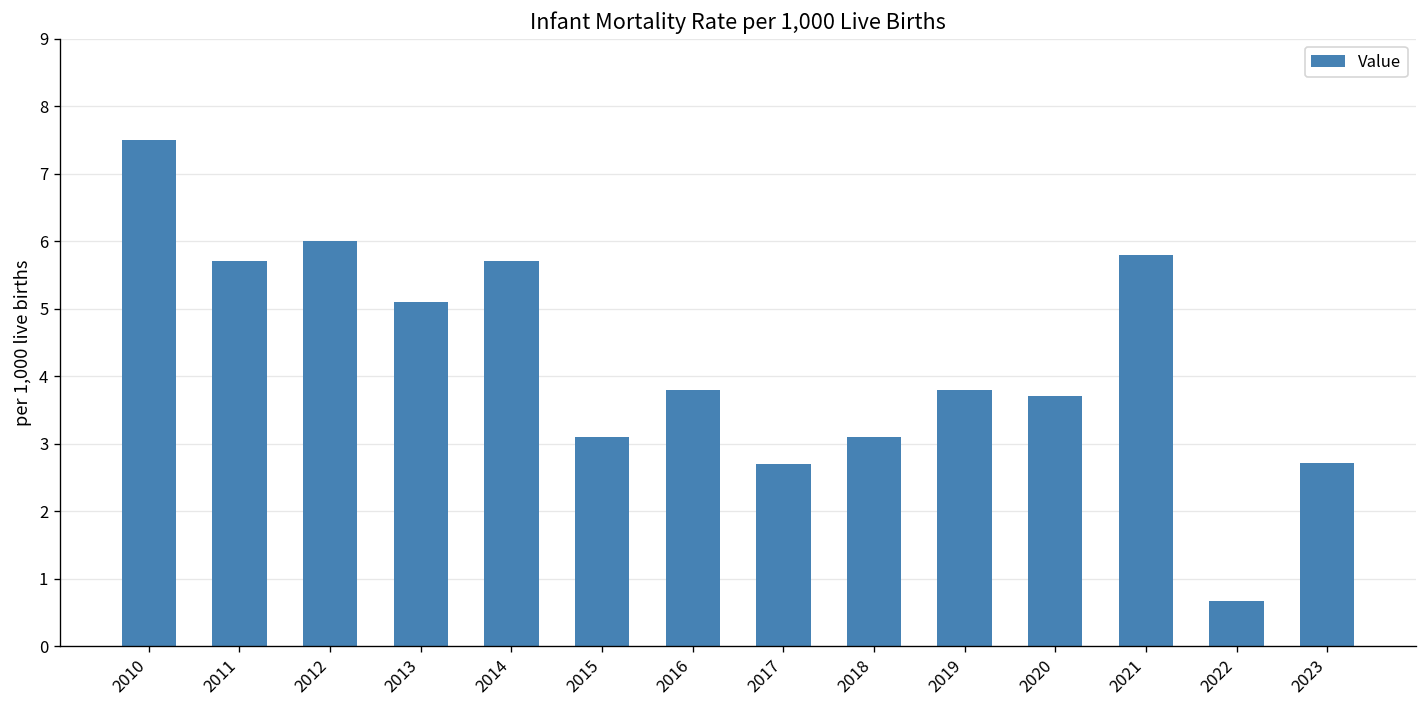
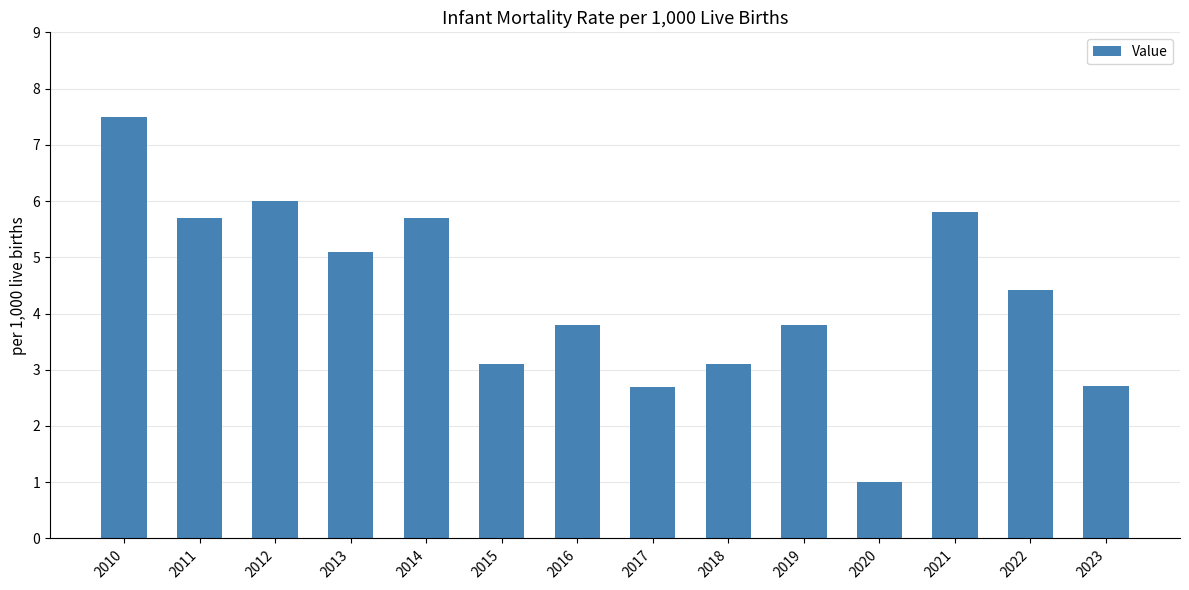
2020: 3.7 -> 1.0
2022: 0.7 -> 4.4
